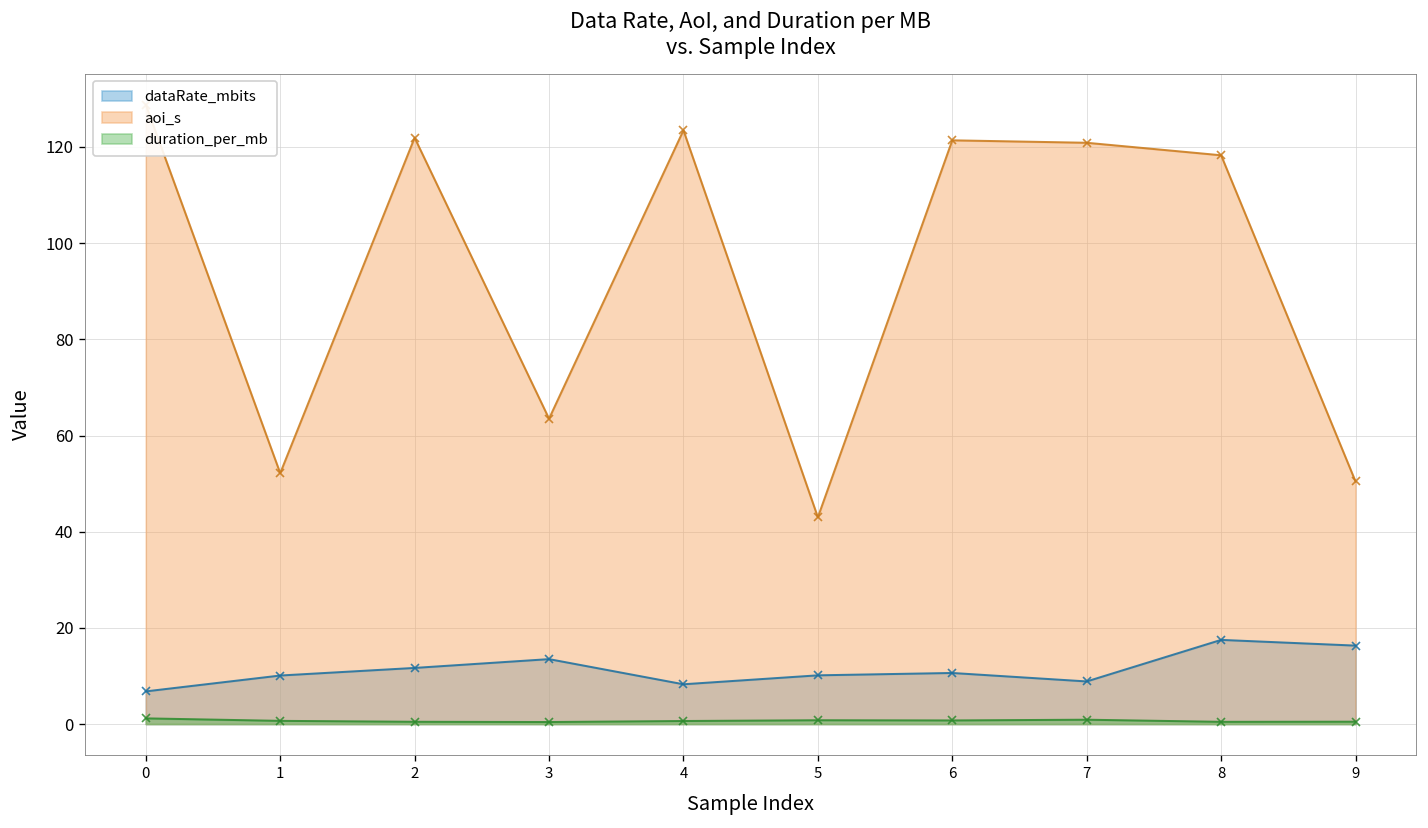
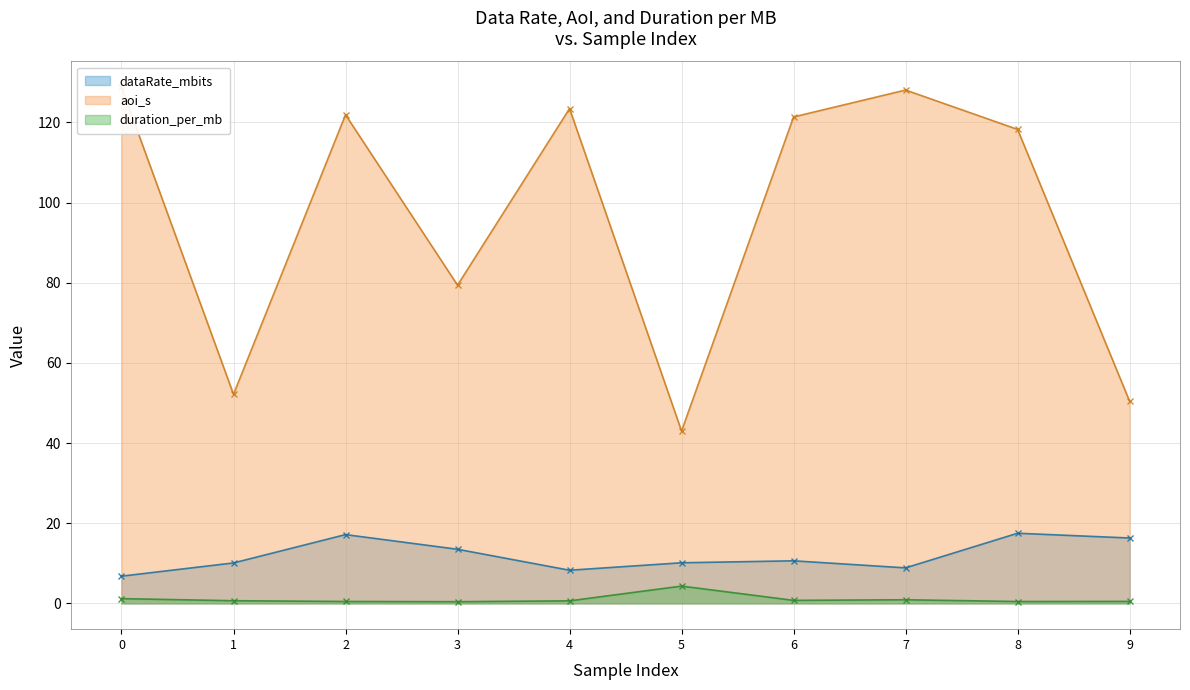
dataRate_mbits, 2: 12 -> 17
aoi_s, 3: 64 -> 79
duration_per_mb, 5: 1 -> 4
aoi_s, 7: 121 -> 128
